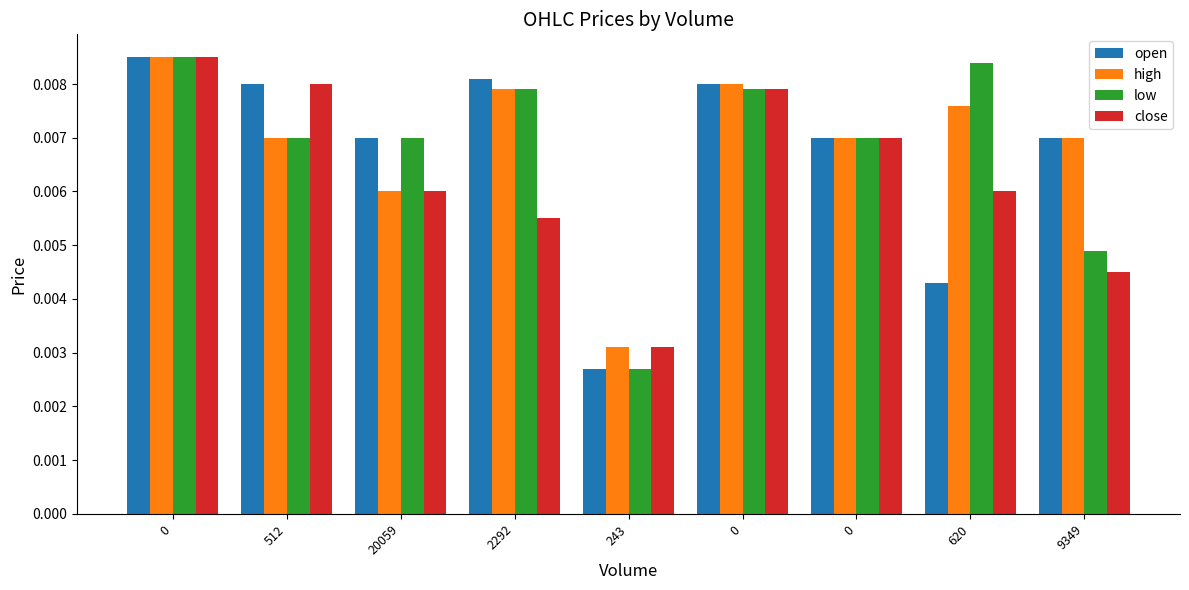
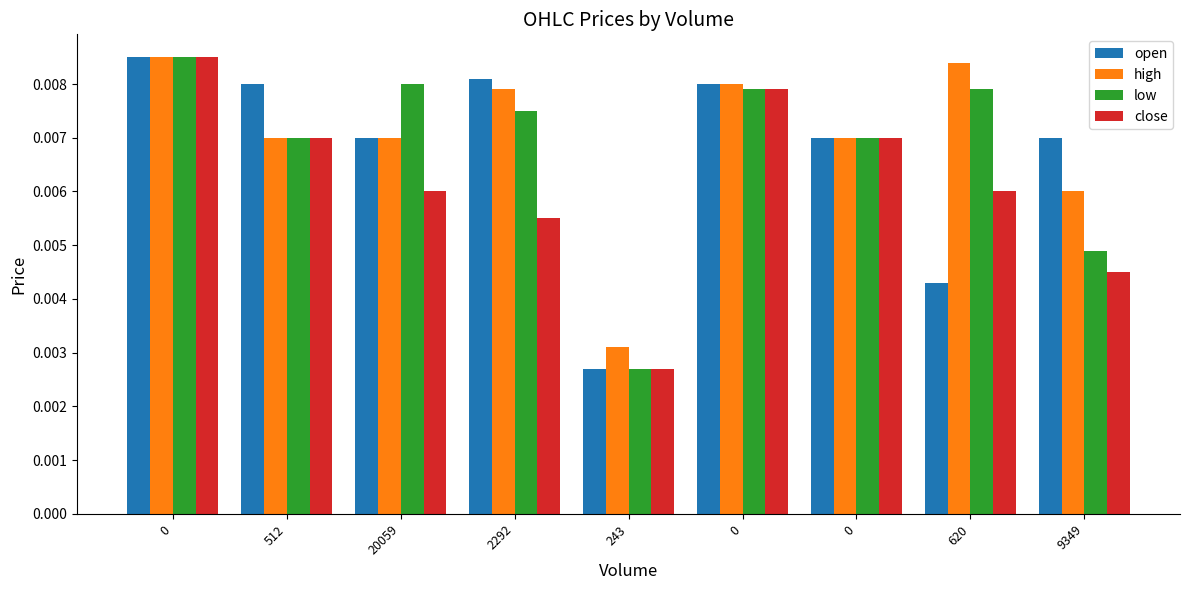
close, 512: 0.008 -> 0.007
high, 20059: 0.006 -> 0.007
low, 20059: 0.007 -> 0.008
low, 2292: 0.0079 -> 0.0075
close, 243: 0.0031 -> 0.0027
high, 620: 0.0076 -> 0.0084
low, 620: 0.0084 -> 0.0079
high, 9349: 0.007 -> 0.006
